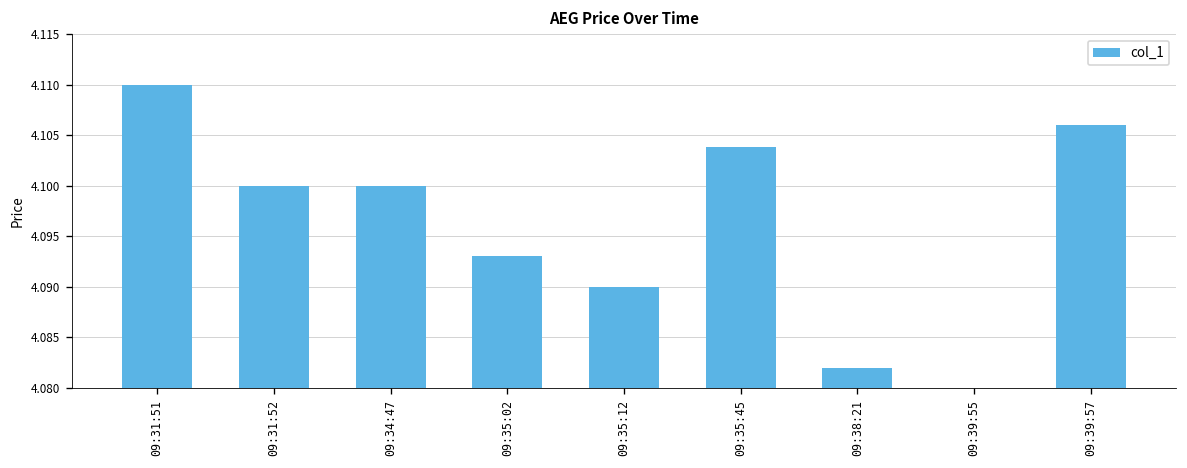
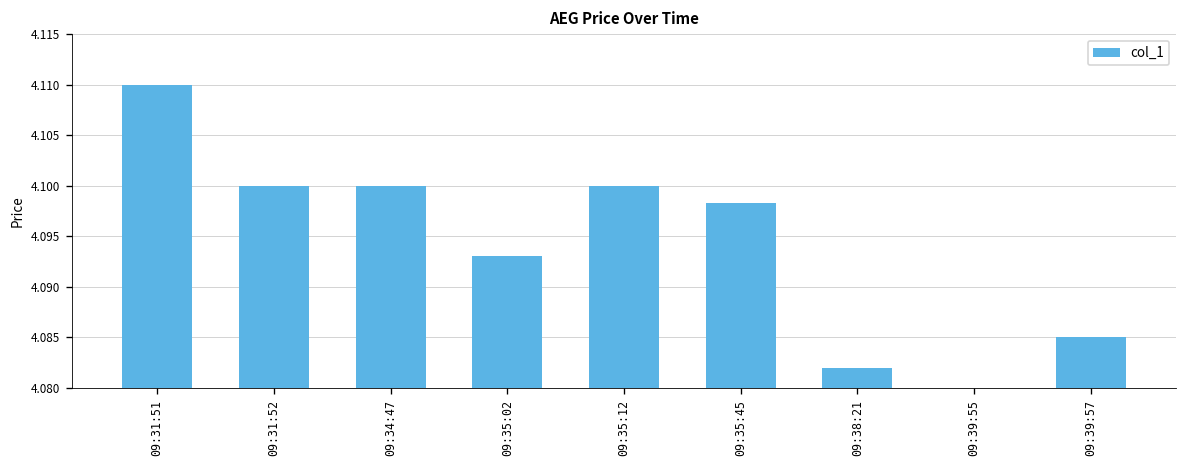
09:35:12: 4.09 -> 4.10
09:35:45: 4.104 -> 4.098
09:39:57: 4.106 -> 4.085
